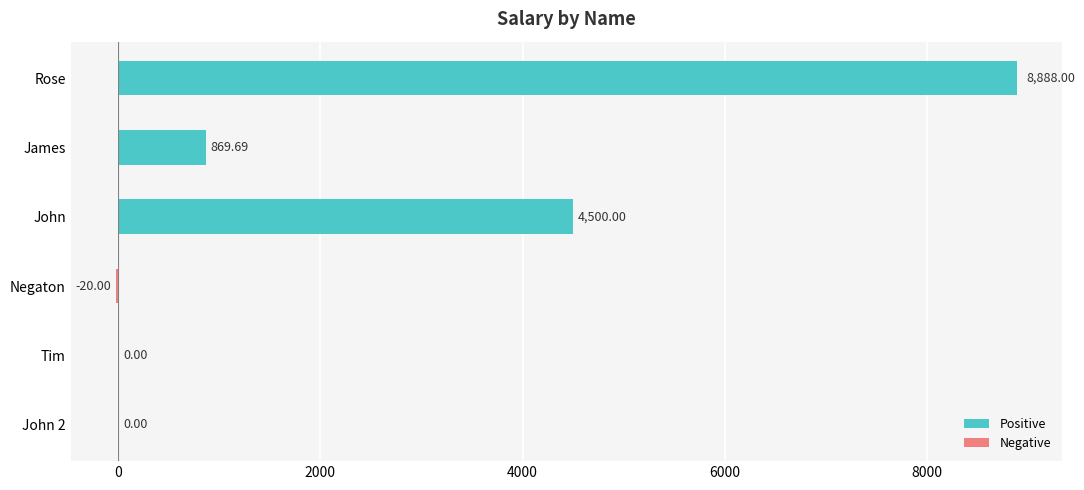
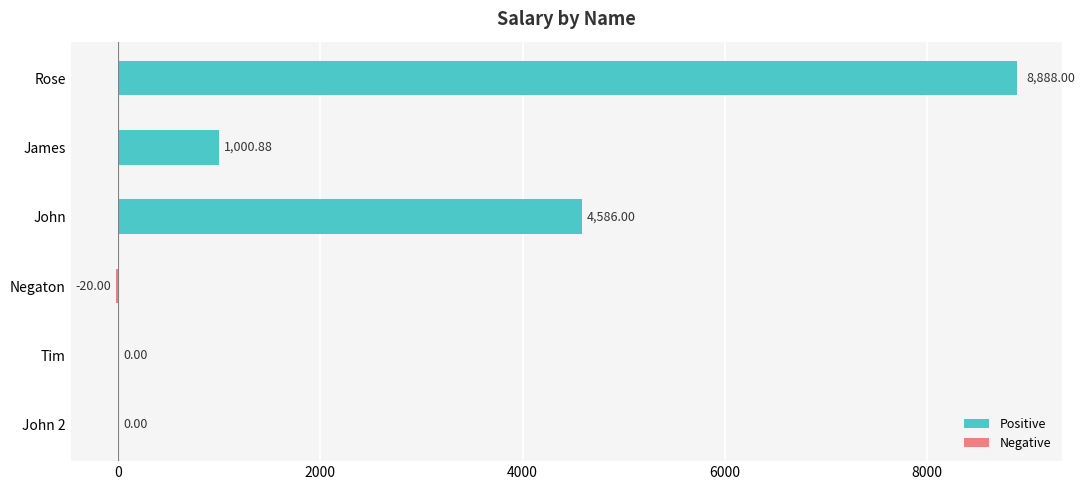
James: 869.69 -> 1,000.88
John: 4,500.00 -> 4,586.00
